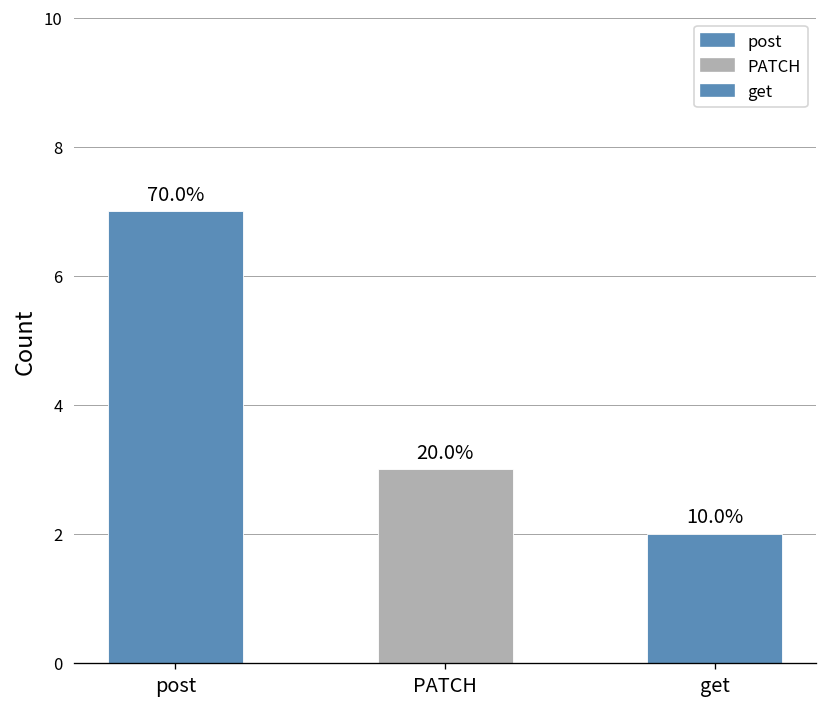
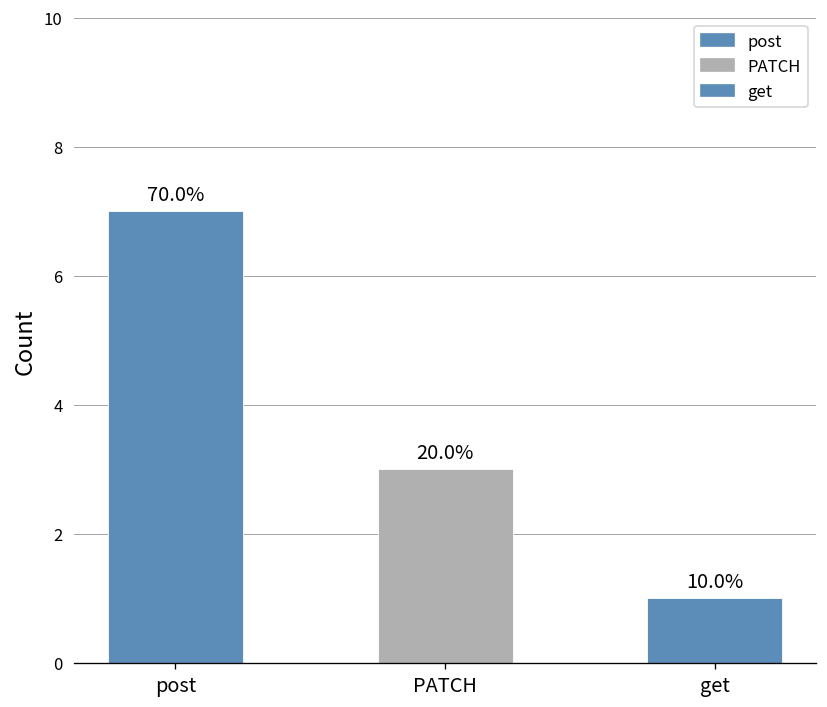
get: 2 -> 1
